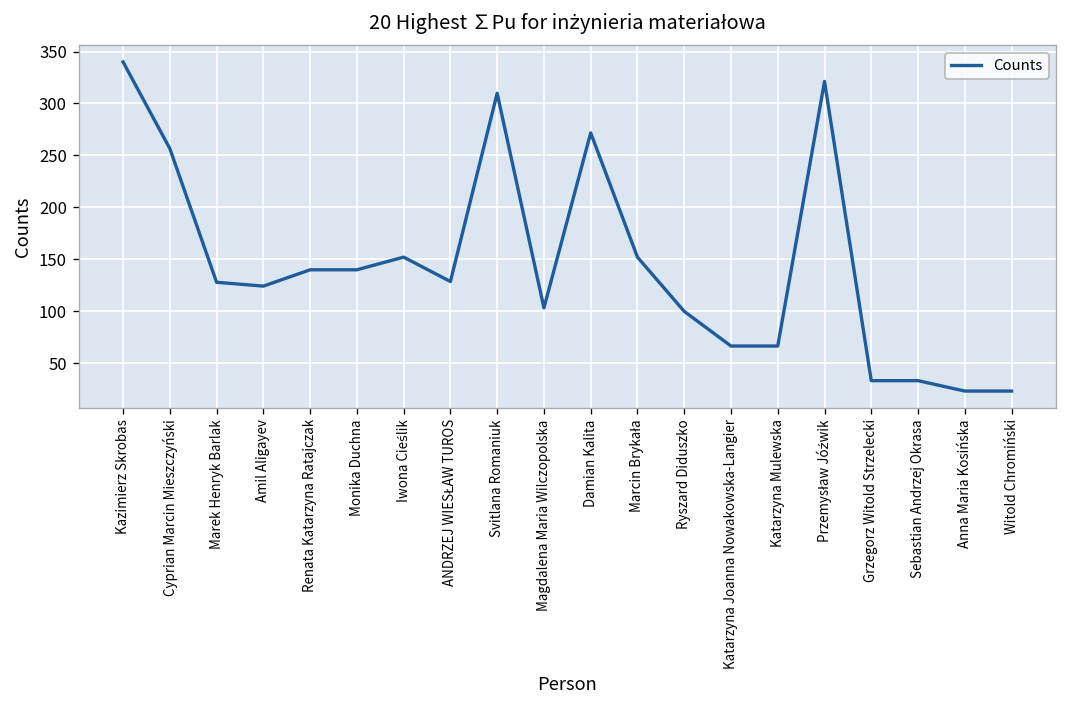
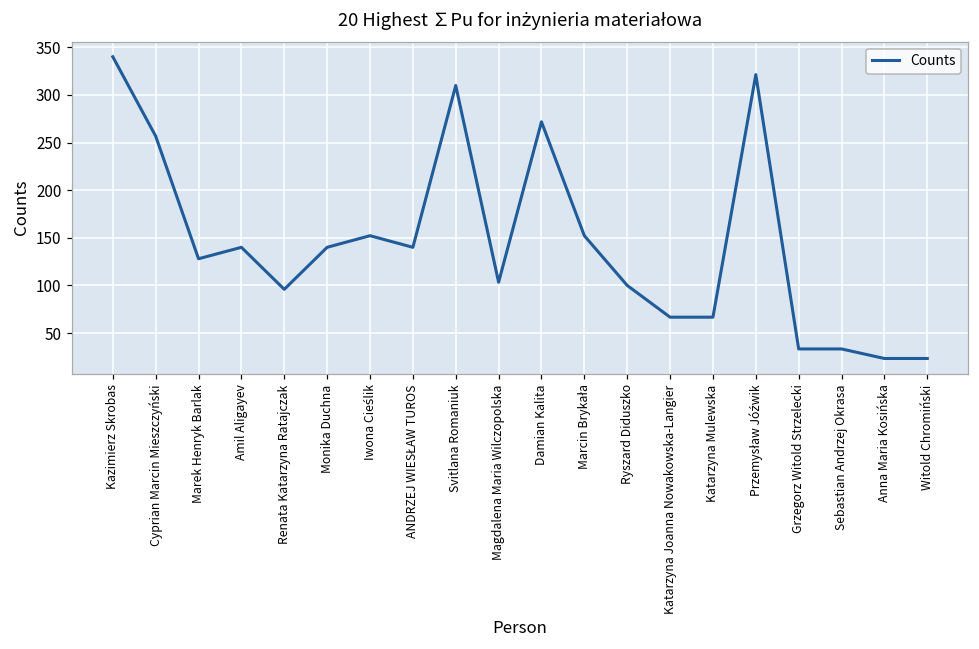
Amil Aligayev: 120 -> 140
Renata Katarzyna Ratajczak: 140 -> 100
ANDRZEJ WIESŁAW TUROS: 130 -> 140
